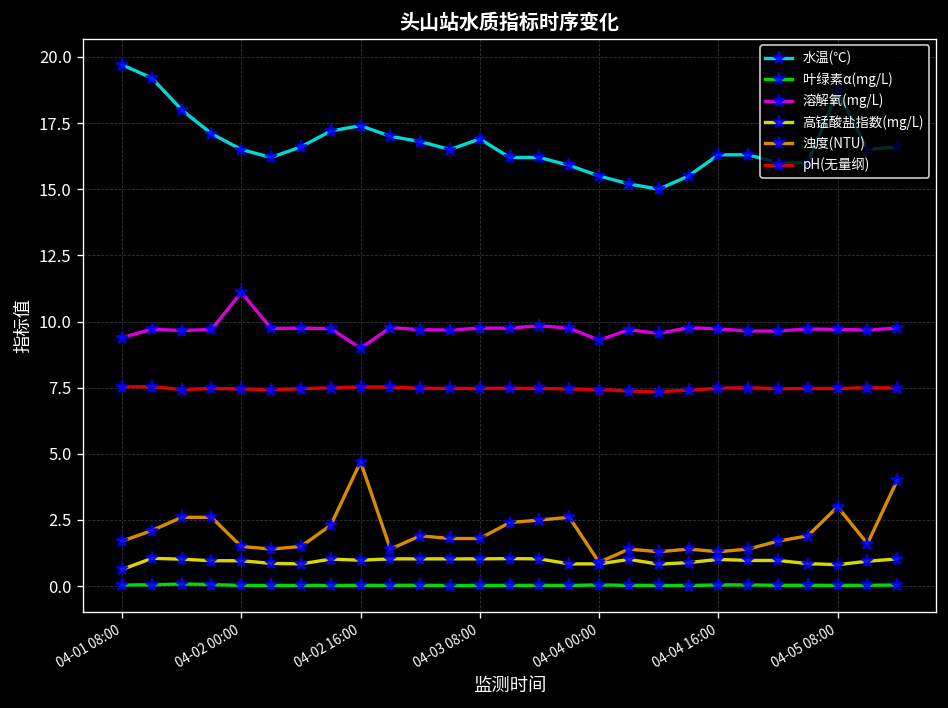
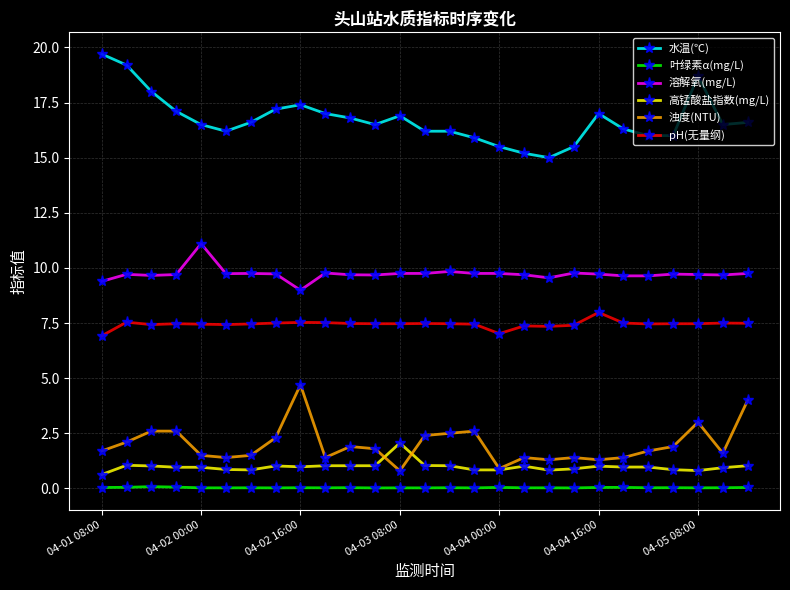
pH(无量纲), 04-01 08:00: 7.5 -> 6.9
高锰酸盐指数(mg/L), 04-03 08:00: 1.0 -> 2.1
浊度(NTU), 04-03 08:00: 1.8 -> 0.8
溶解氧(mg/L), 04-04 00:00: 9.3 -> 9.8
pH(无量纲), 04-04 00:00: 7.4 -> 7.0
水温(℃), 04-04 16:00: 16.3 -> 17.0
pH(无量纲), 04-04 16:00: 7.5 -> 8.0
